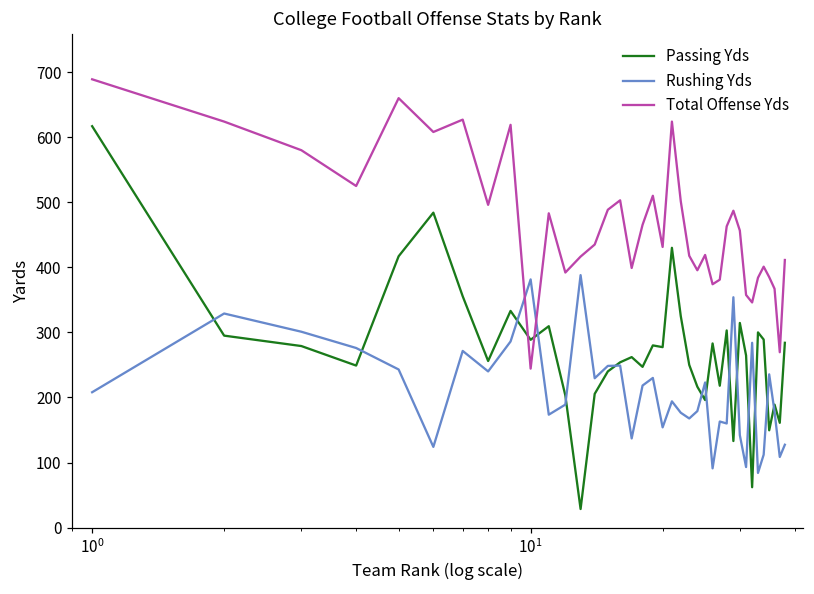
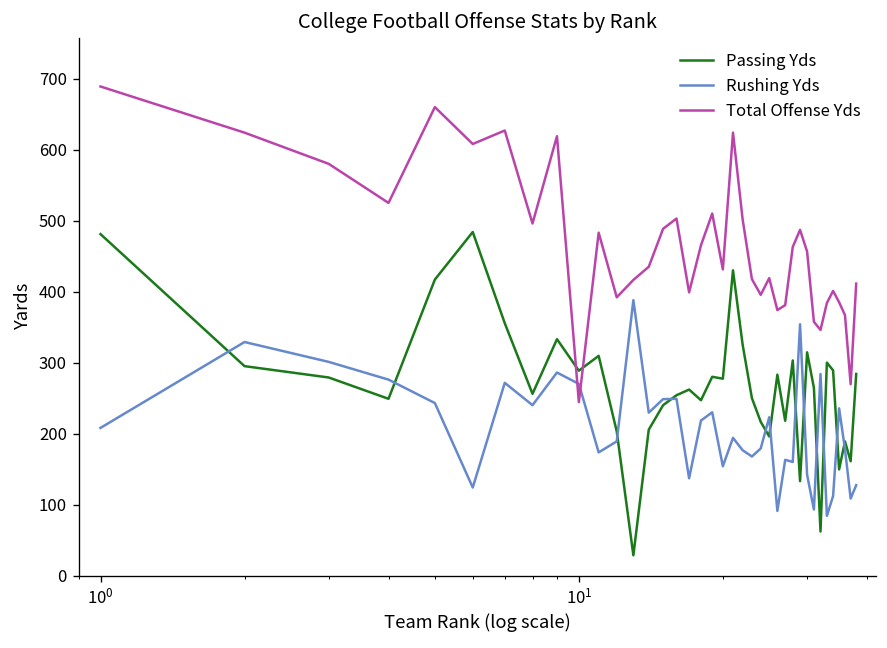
Passing Yds, 10^0: 620 -> 480
Rushing Yds, 10^1: 380 -> 270
